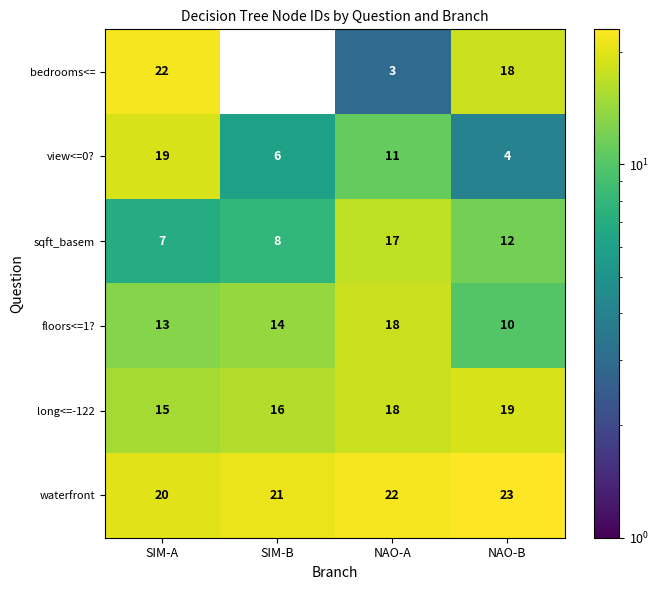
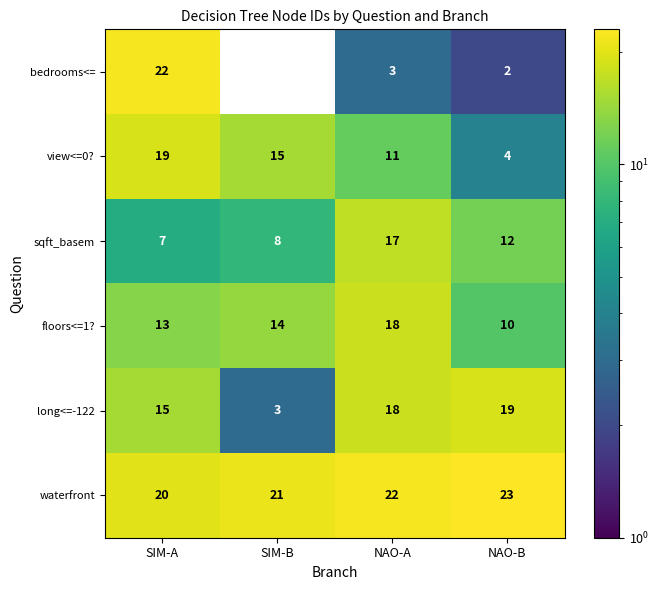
bedrooms<=, NAO-B: 18 -> 2
view<=0?, SIM-B: 6 -> 15
long<=-122, SIM-B: 16 -> 3
